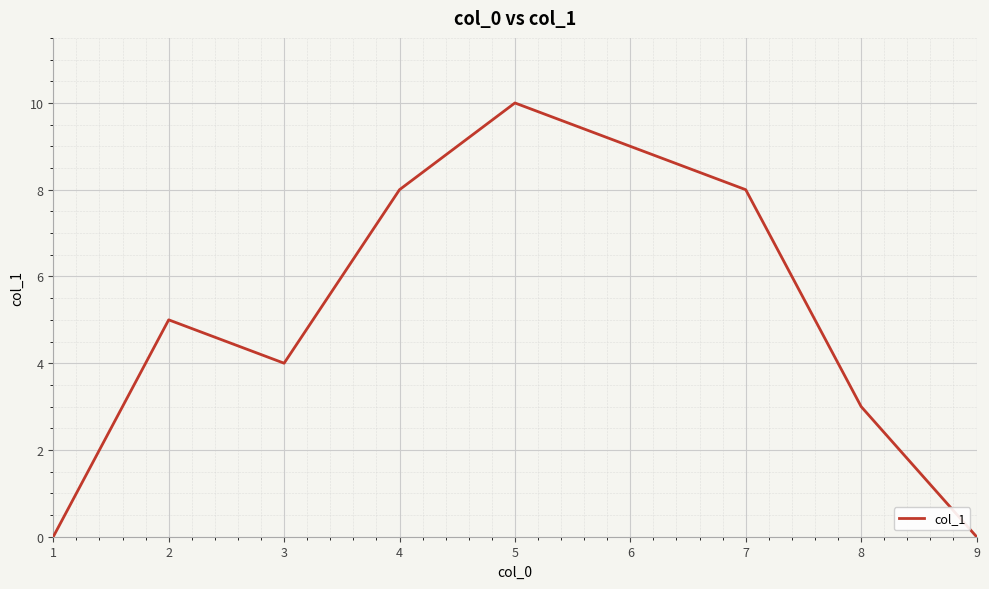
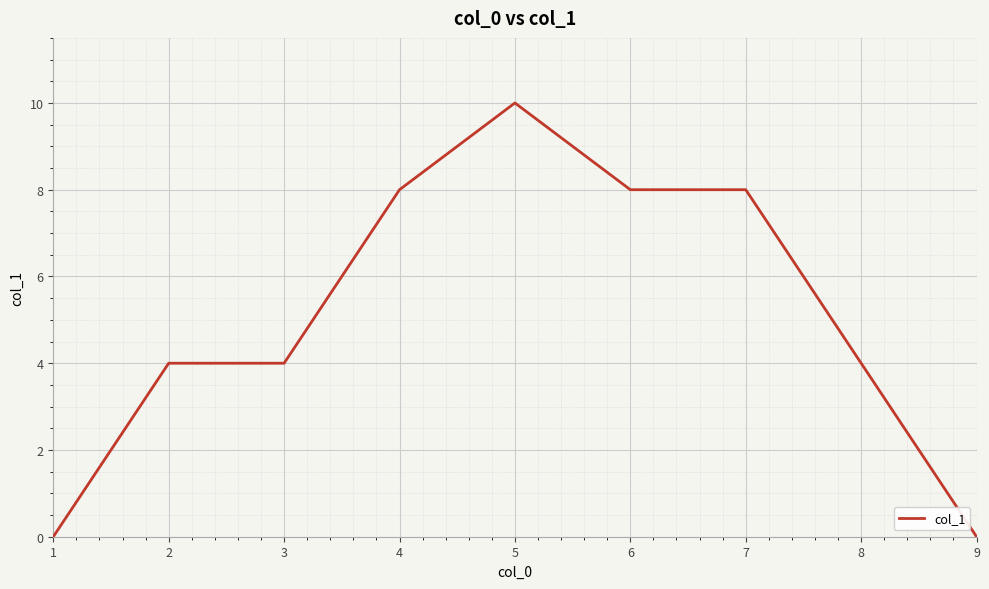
2: 5 -> 4
6: 9 -> 8
8: 3 -> 4
